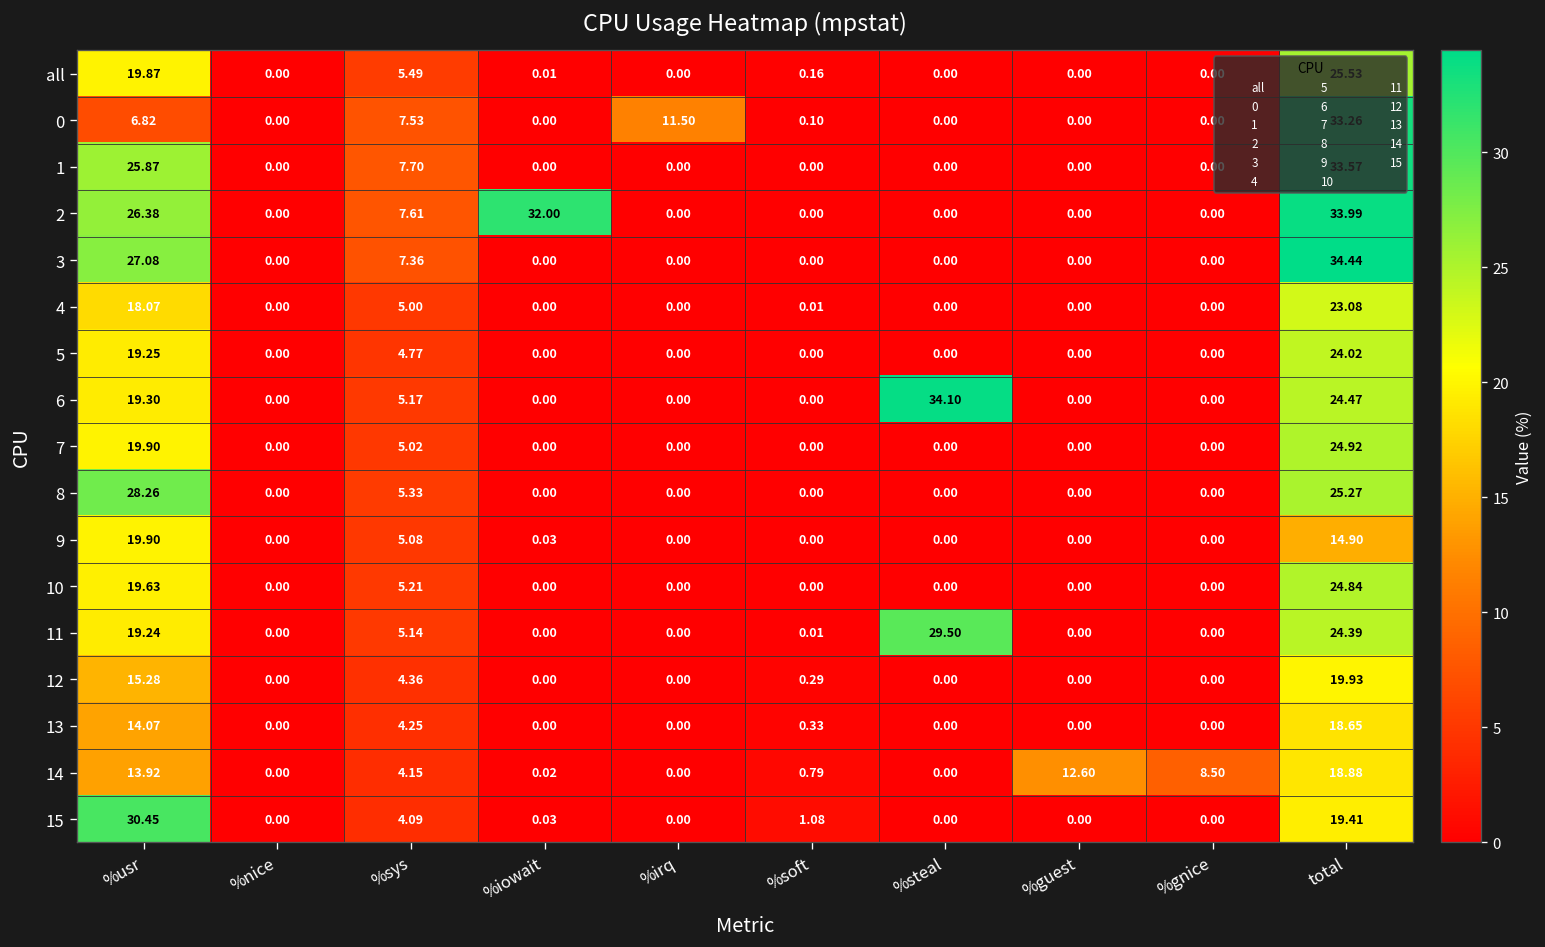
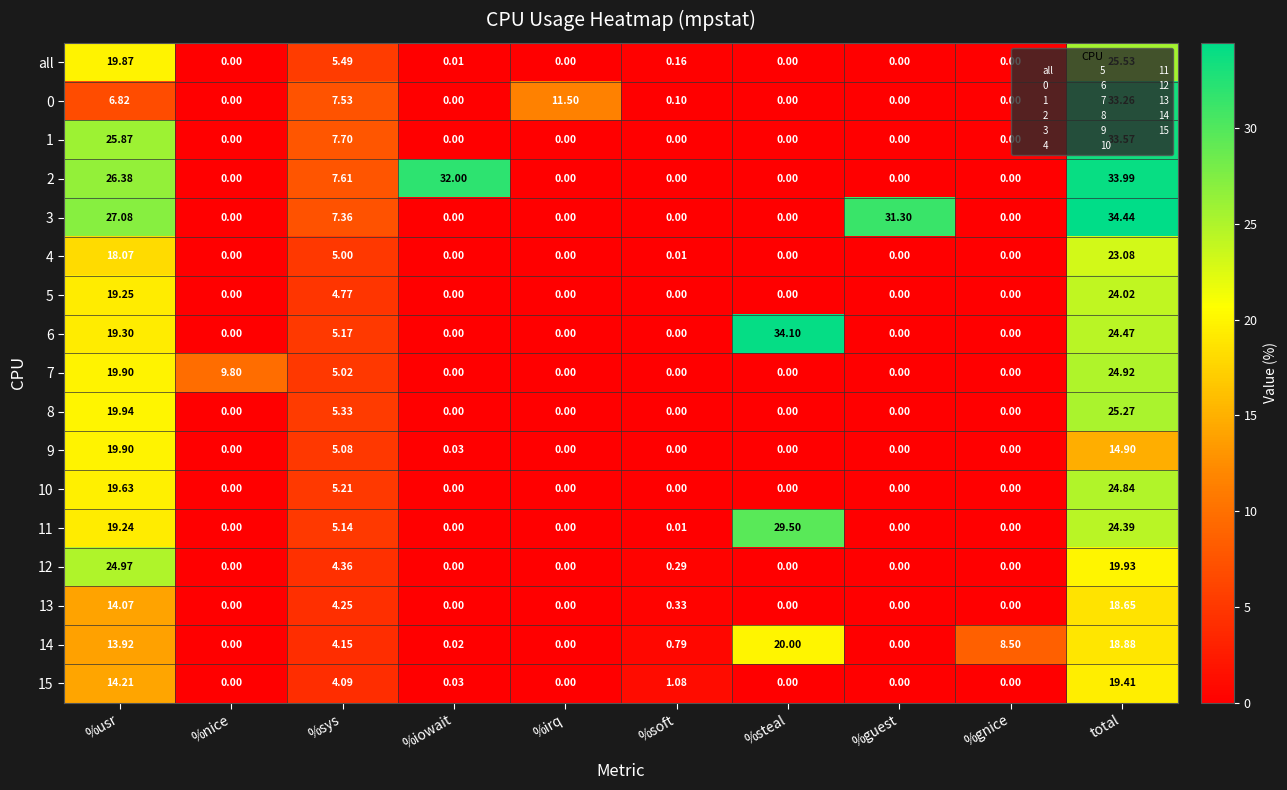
3, %guest: 0.00 -> 31.30
7, %nice: 0.00 -> 9.80
8, %usr: 28.26 -> 19.94
12, %usr: 15.28 -> 24.97
14, %steal: 0.00 -> 20.00
14, %guest: 12.60 -> 0.00
15, %usr: 30.45 -> 14.21
